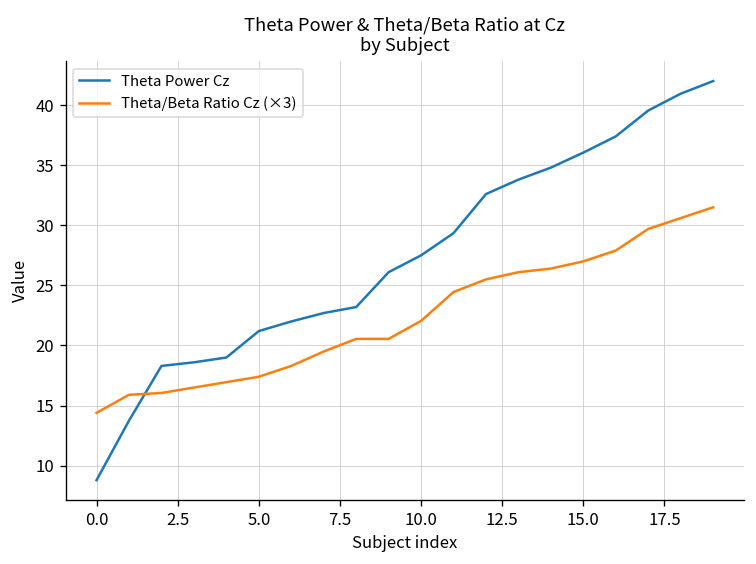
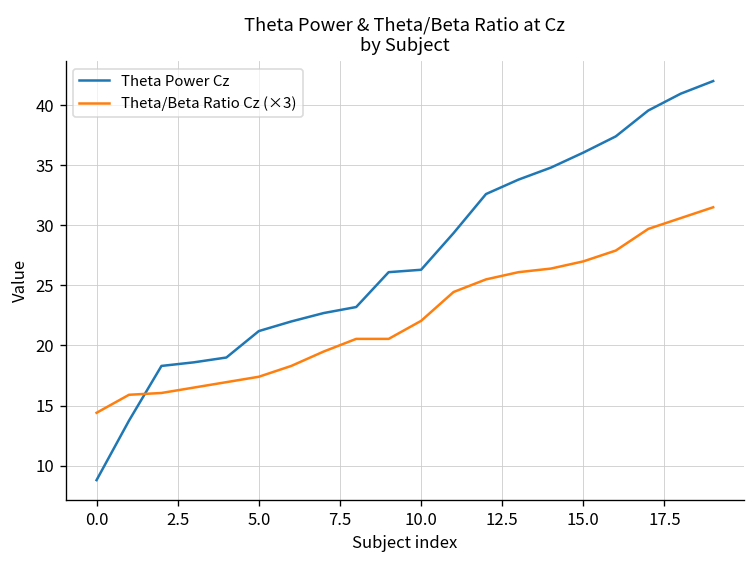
Theta Power Cz, 10.0: 27.5 -> 26.3
